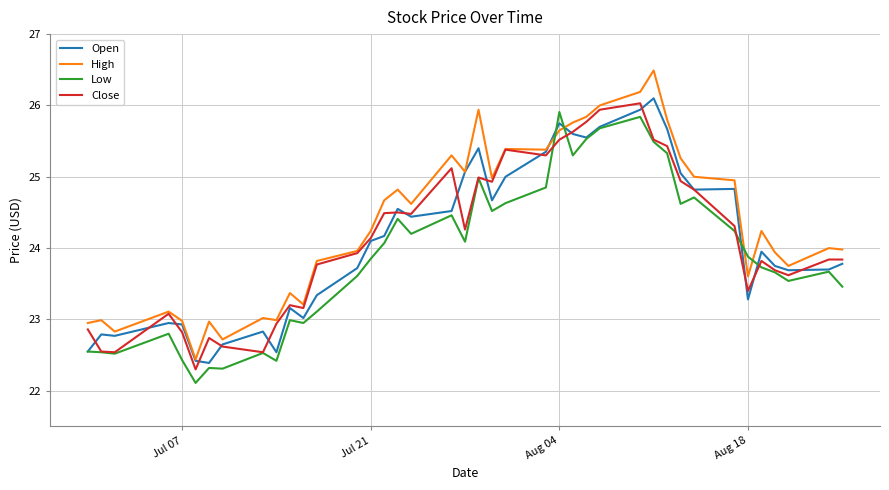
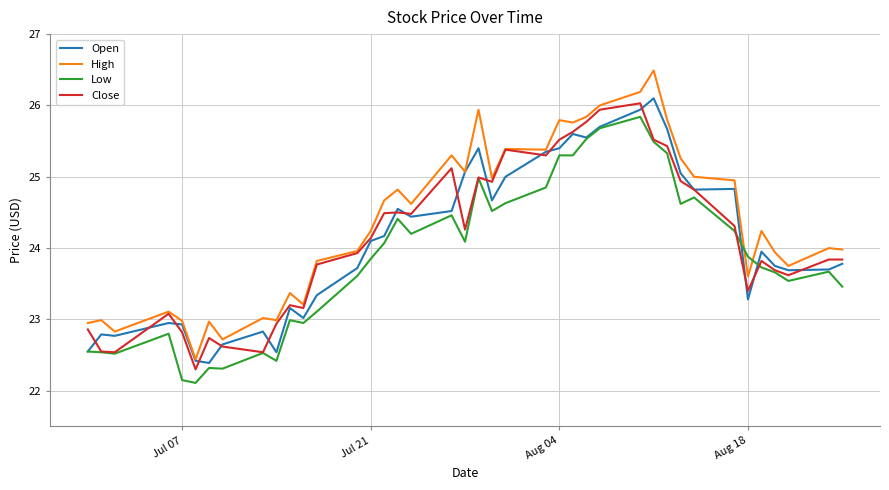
Low, Jul 07: 22.4 -> 22.2
Open, Aug 04: 25.7 -> 25.4
High, Aug 04: 25.6 -> 25.8
Low, Aug 04: 25.9 -> 25.3
